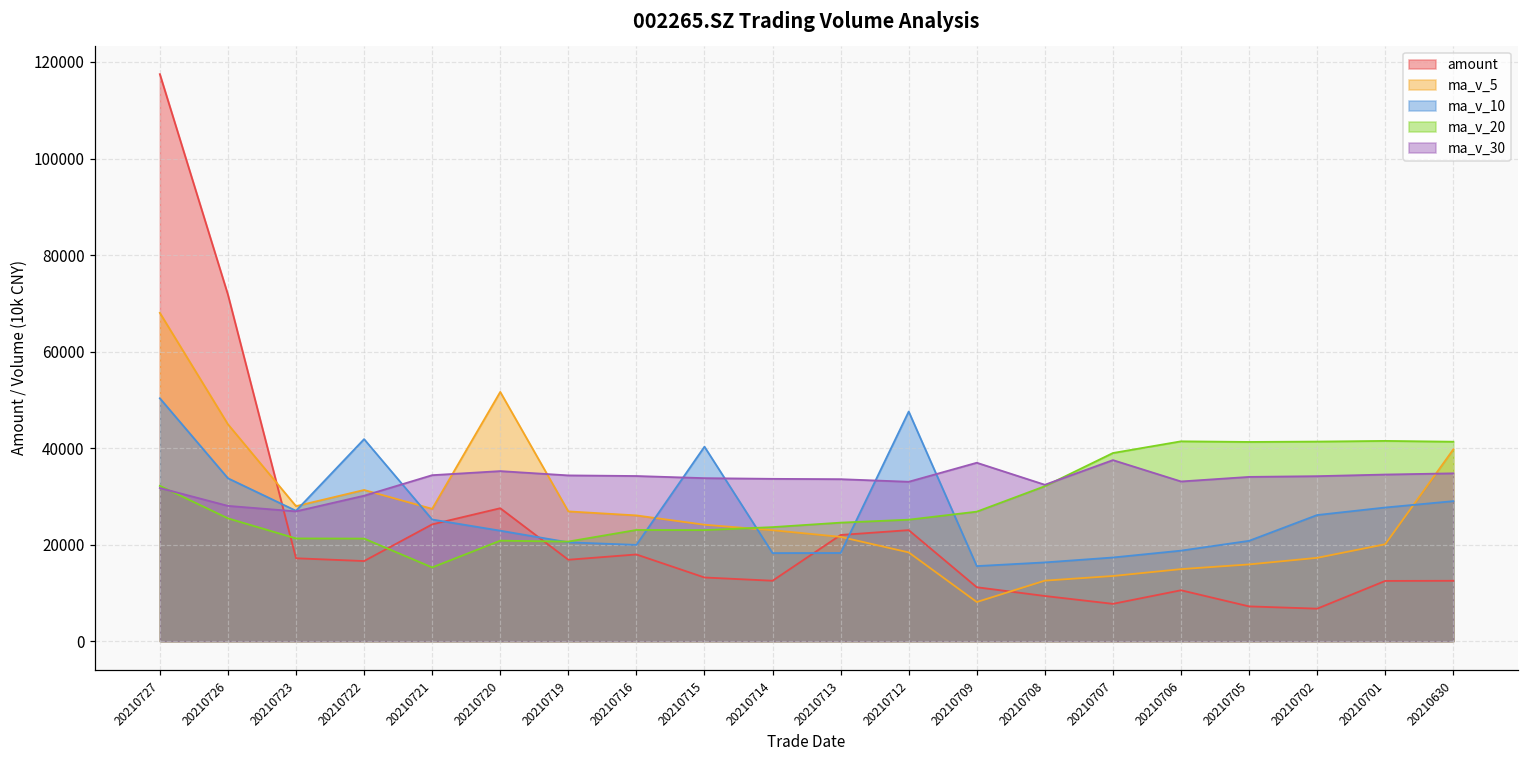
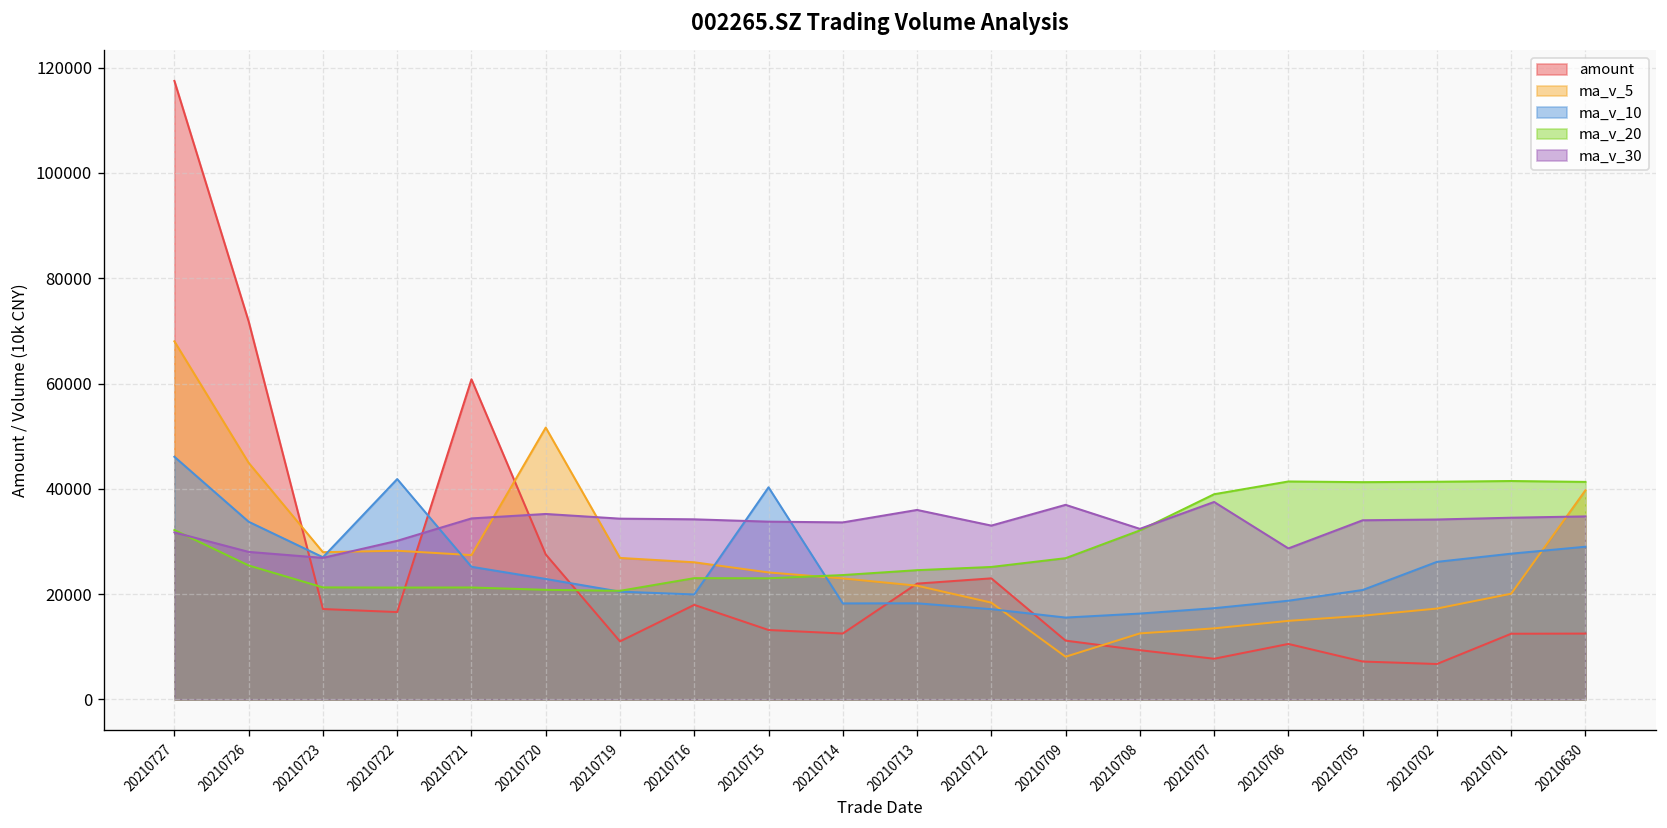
ma_v_10, 20210727: 50000 -> 46000
ma_v_5, 20210722: 31000 -> 28000
amount, 20210721: 24000 -> 61000
ma_v_20, 20210721: 15000 -> 21000
amount, 20210719: 17000 -> 11000
ma_v_30, 20210713: 34000 -> 36000
ma_v_10, 20210712: 48000 -> 17000
ma_v_30, 20210706: 33000 -> 29000
